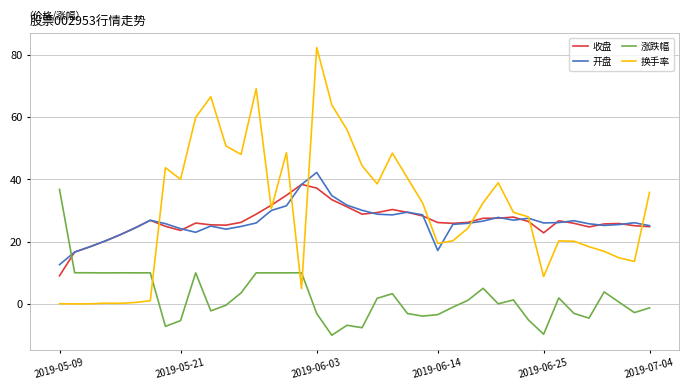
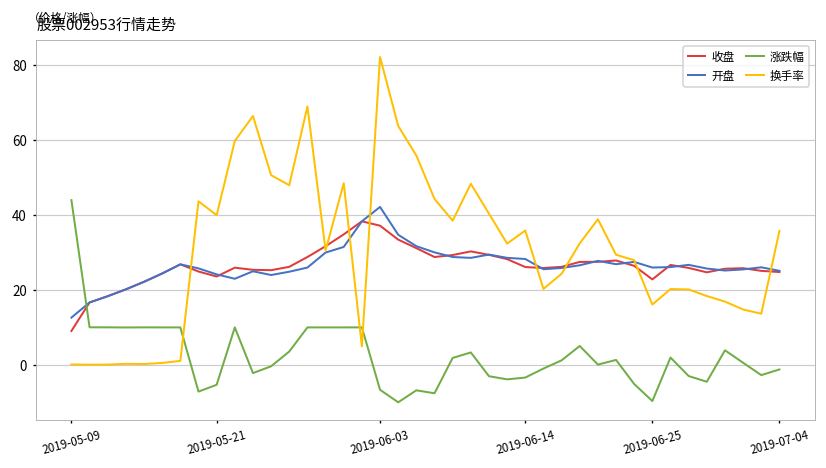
涨跌幅, 2019-05-09: 37 -> 44
涨跌幅, 2019-06-03: -3 -> -7
开盘, 2019-06-14: 17 -> 28
换手率, 2019-06-14: 19 -> 36
换手率, 2019-06-25: 9 -> 16
